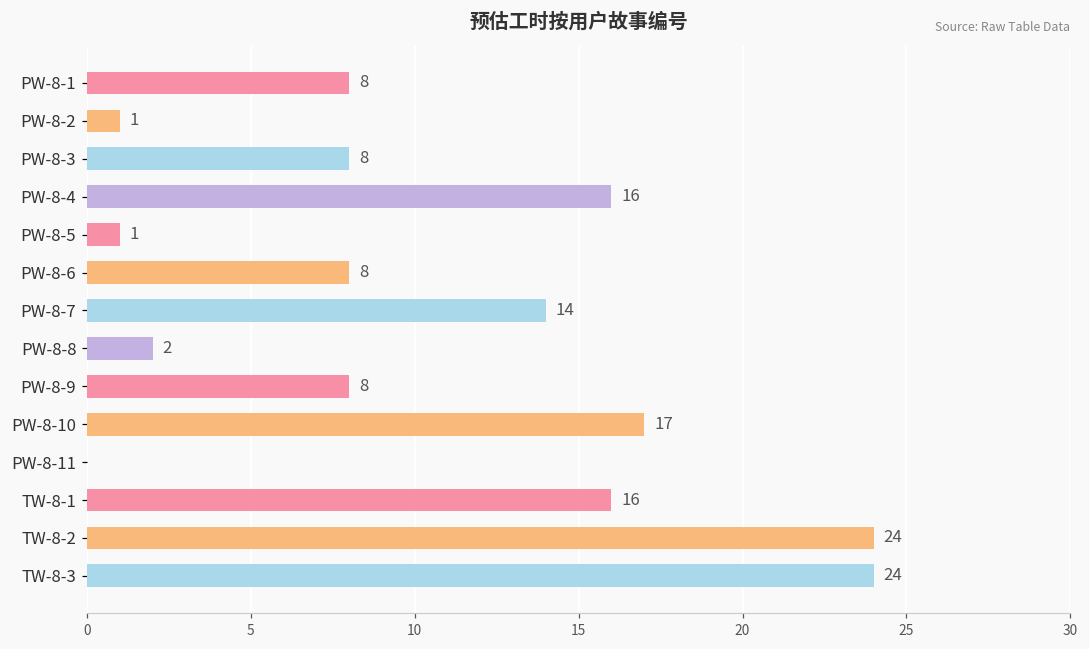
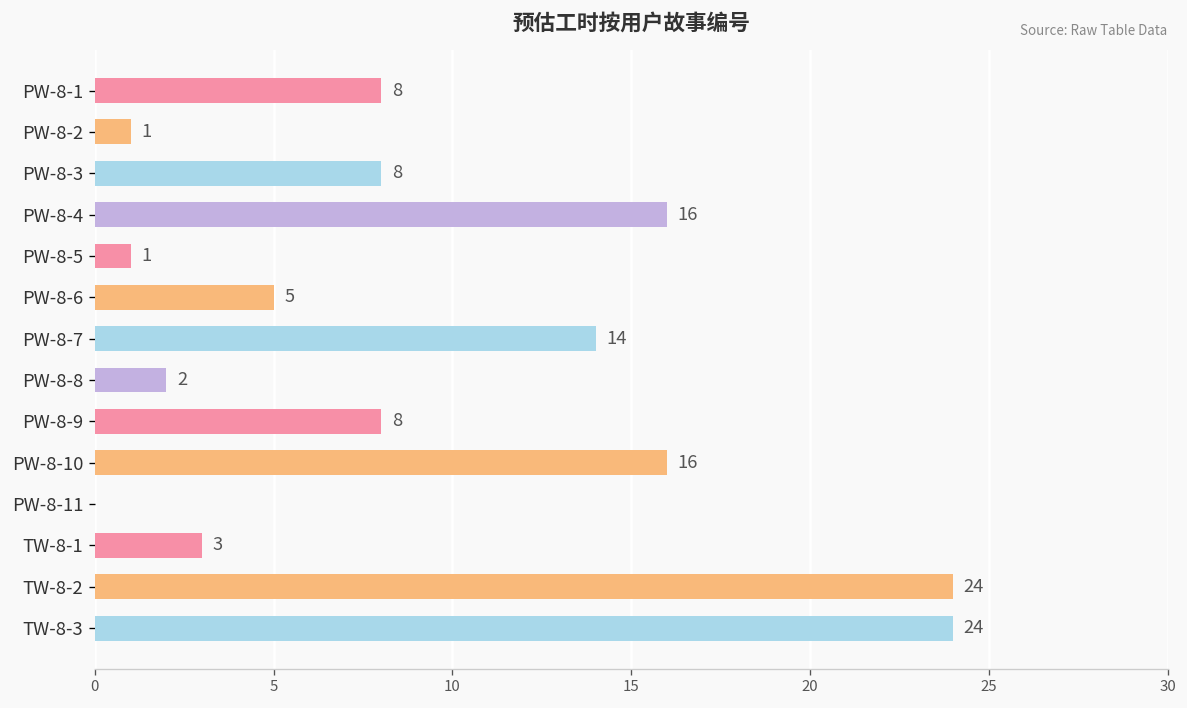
PW-8-6: 8 -> 5
PW-8-10: 17 -> 16
TW-8-1: 16 -> 3
